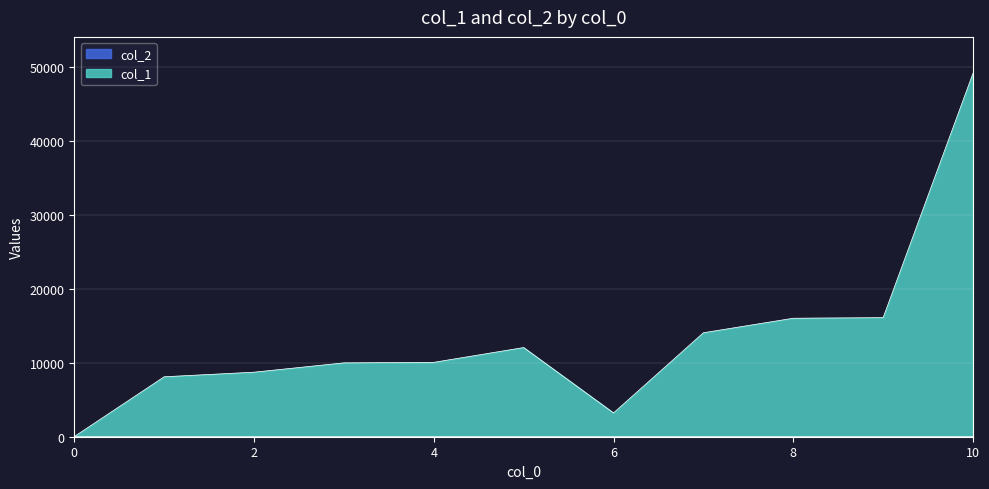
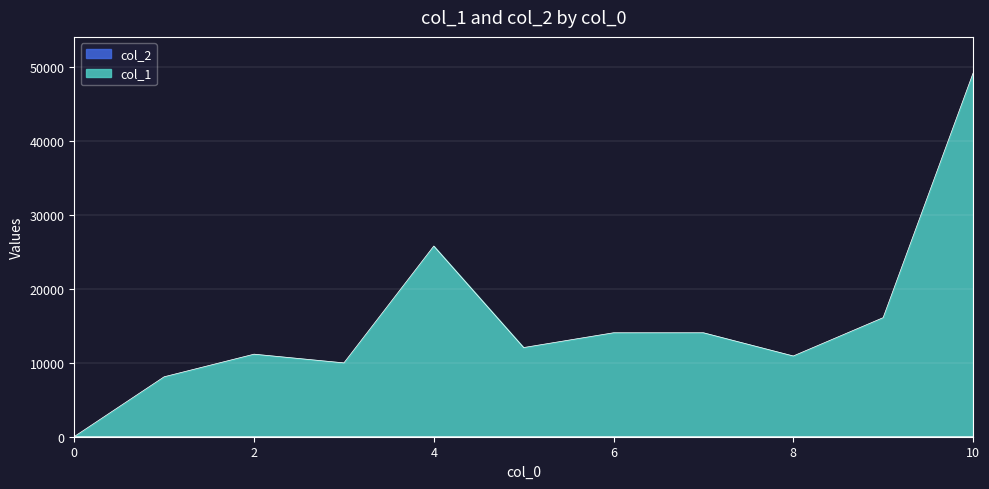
col_1, 2: 9000 -> 11000
col_1, 4: 10000 -> 26000
col_1, 6: 3000 -> 14000
col_1, 8: 16000 -> 11000
